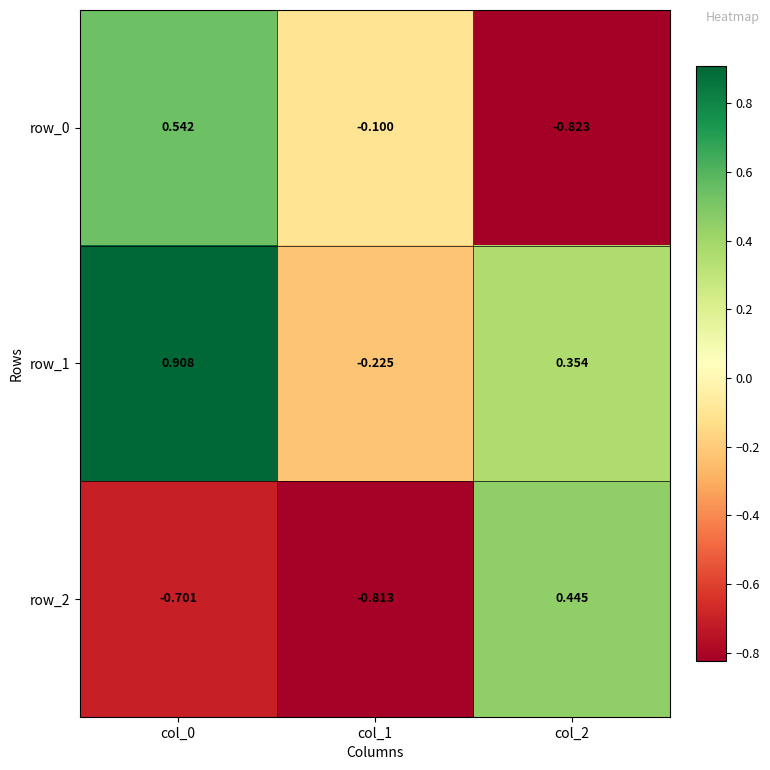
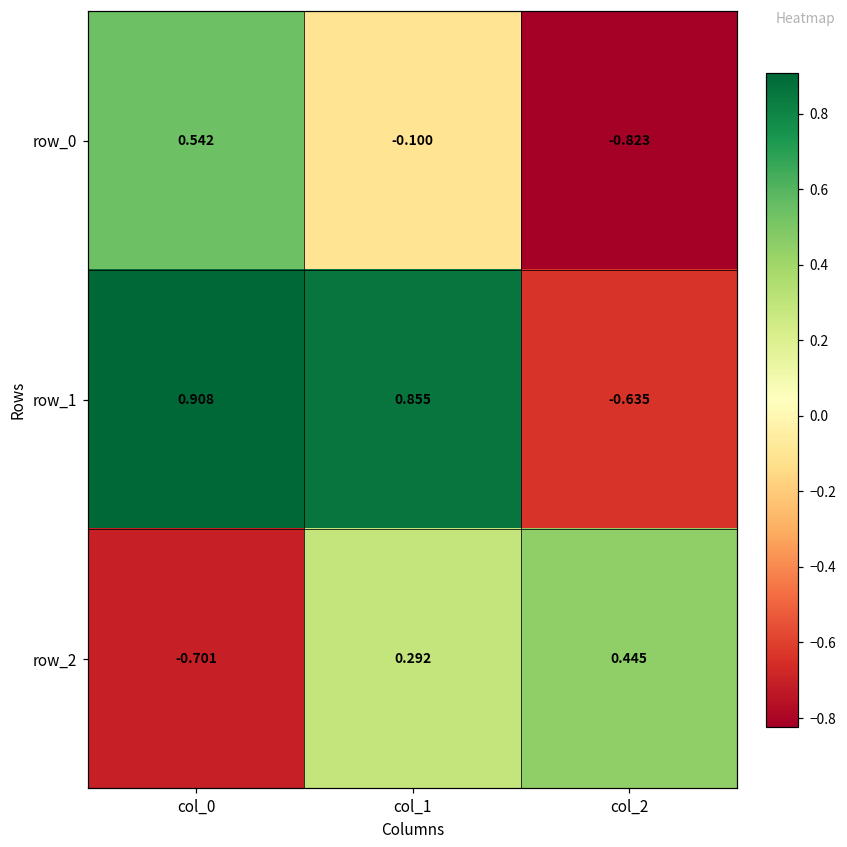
row_1, col_1: -0.225 -> 0.855
row_1, col_2: 0.354 -> -0.635
row_2, col_1: -0.813 -> 0.292
